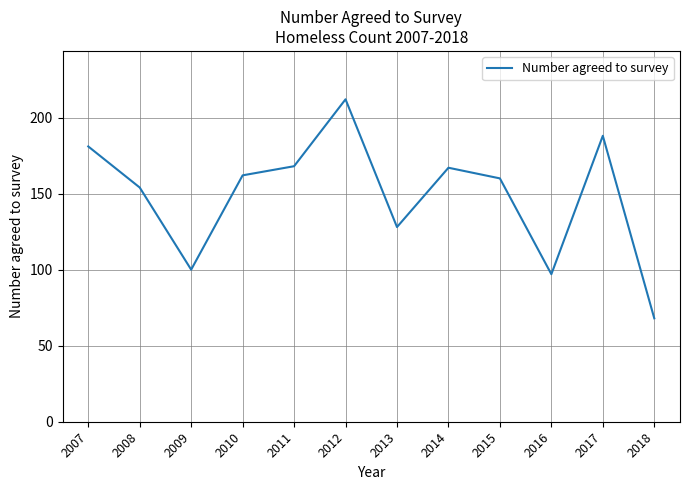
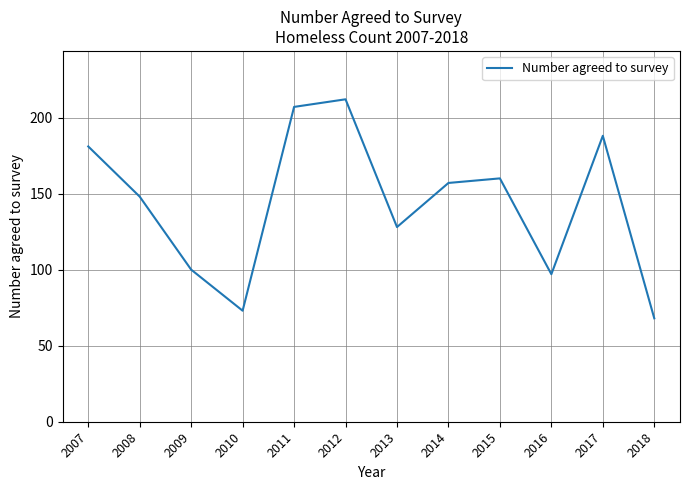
2008: 154 -> 148
2010: 162 -> 73
2011: 168 -> 207
2014: 167 -> 157
